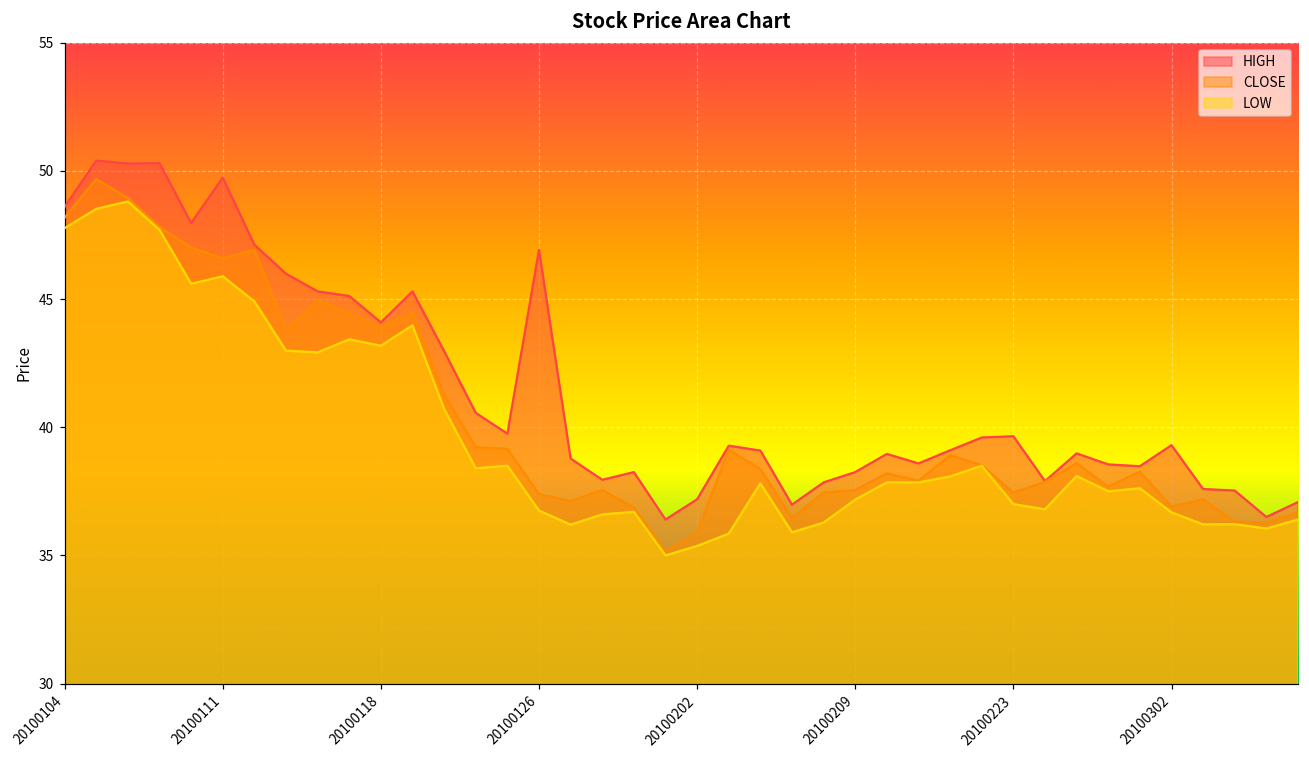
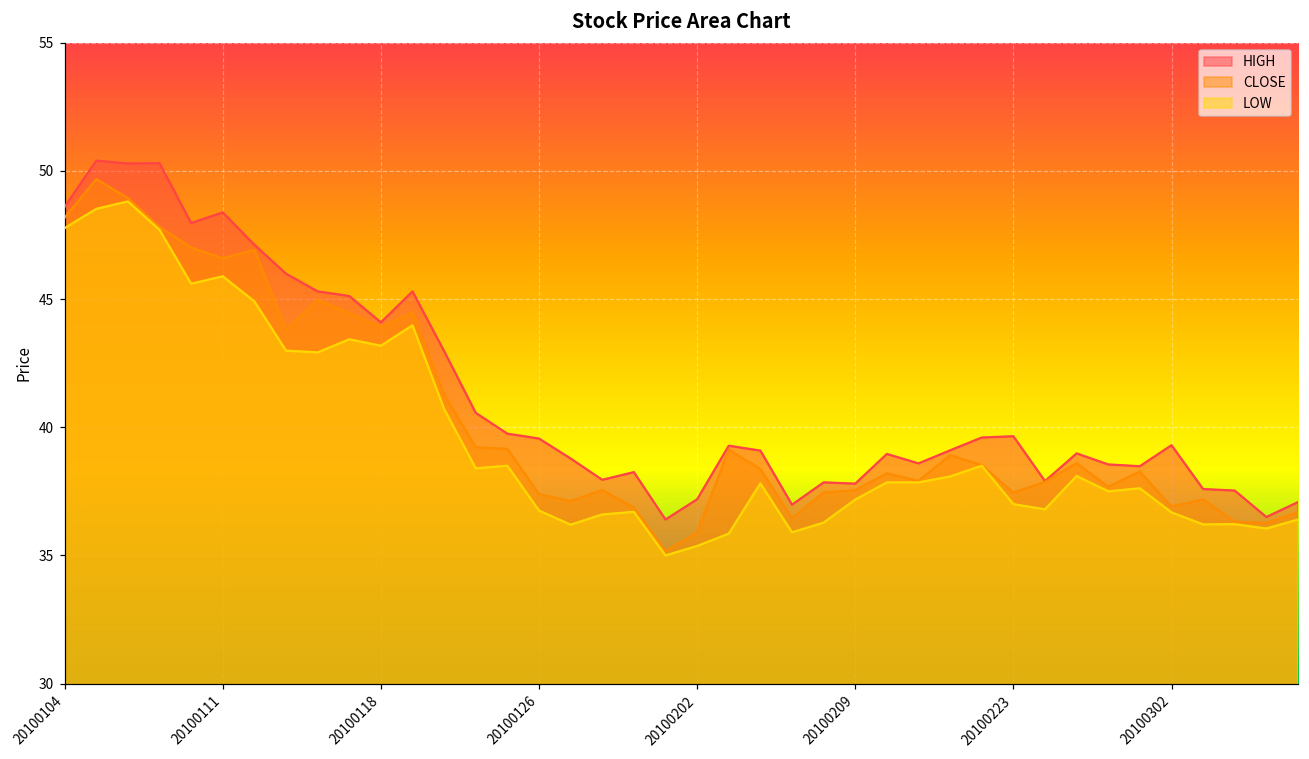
HIGH, 20100111: 49.7 -> 48.4
HIGH, 20100126: 46.9 -> 39.6
HIGH, 20100209: 38.3 -> 37.8
